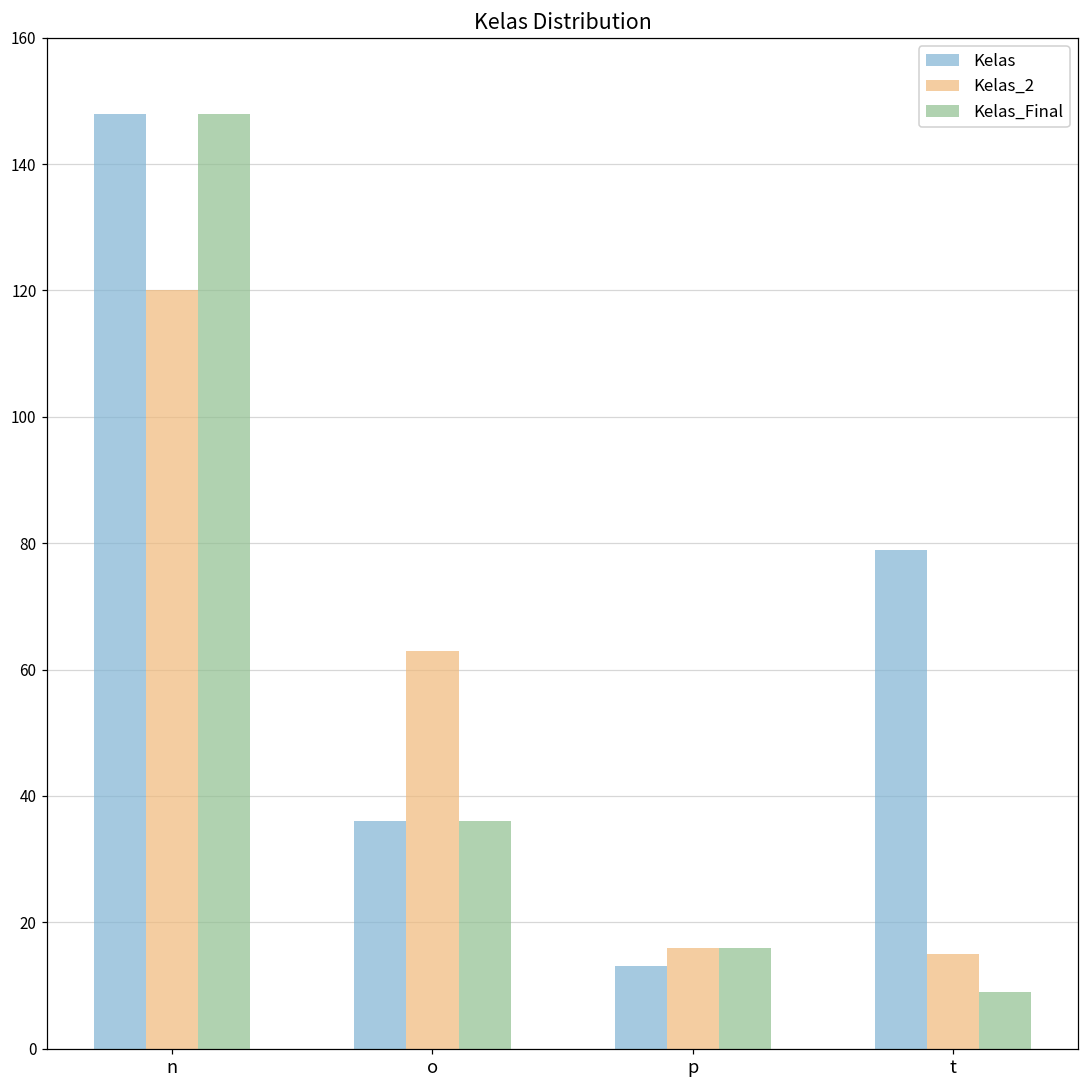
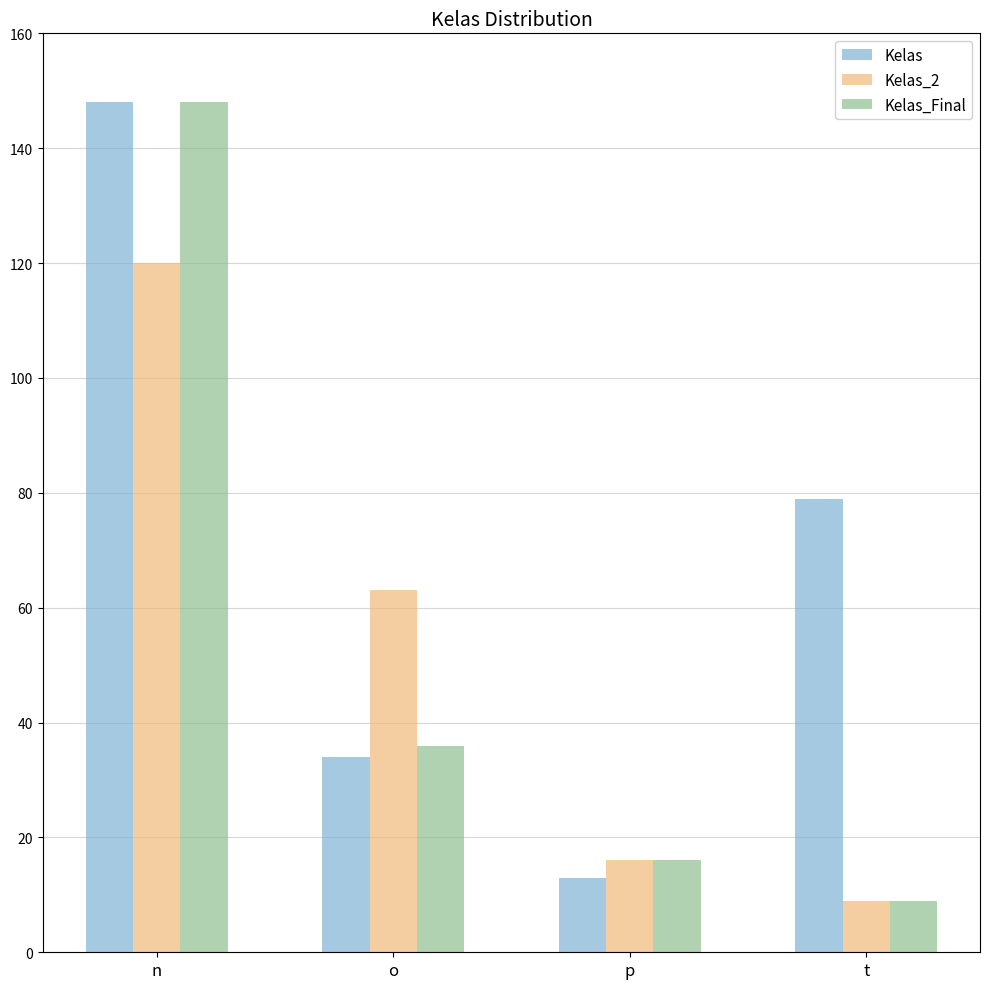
Kelas, o: 36 -> 34
Kelas_2, t: 15 -> 9
